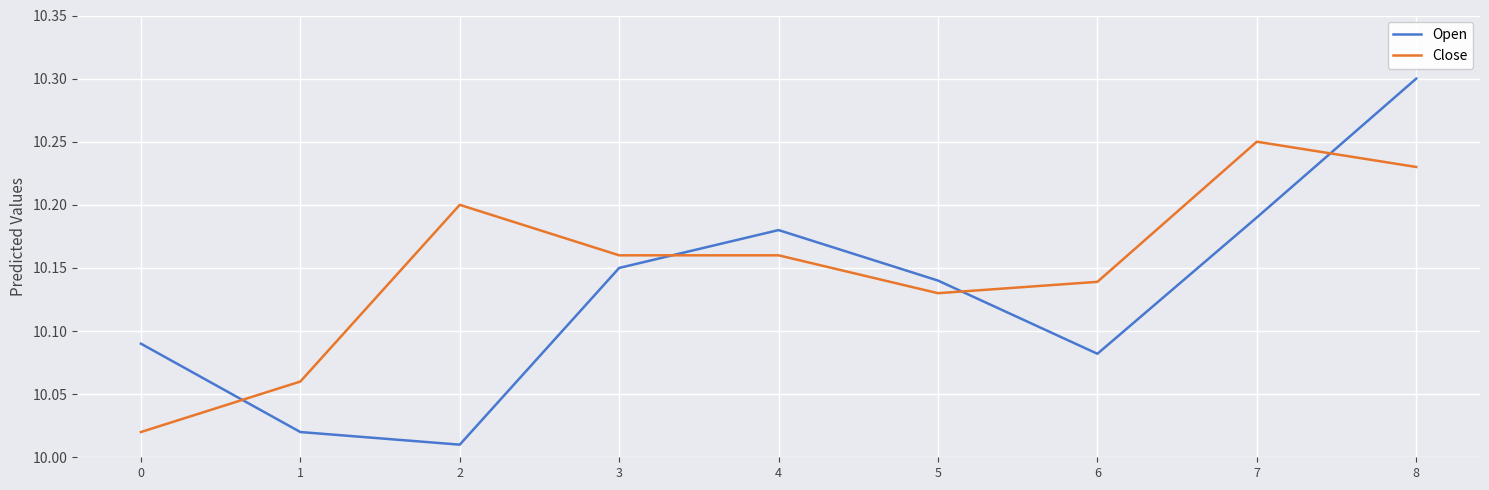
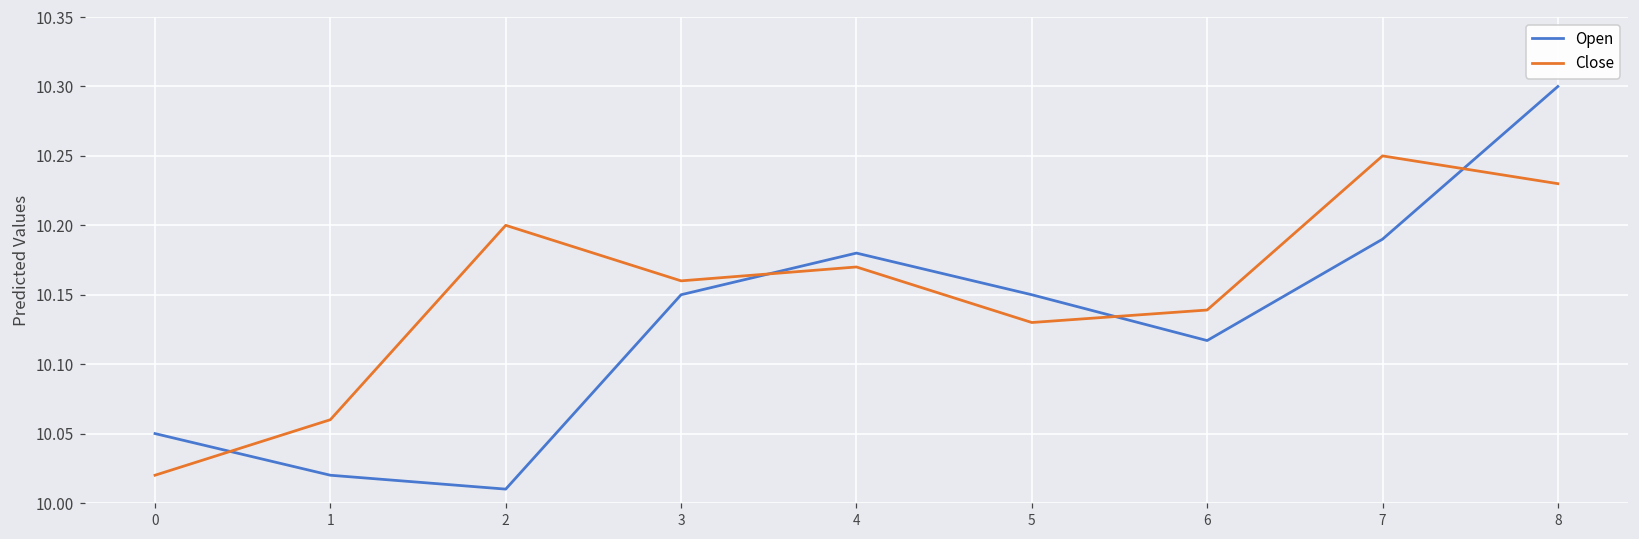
Open, 0: 10.09 -> 10.05
Close, 4: 10.16 -> 10.17
Open, 5: 10.14 -> 10.15
Open, 6: 10.082 -> 10.117
